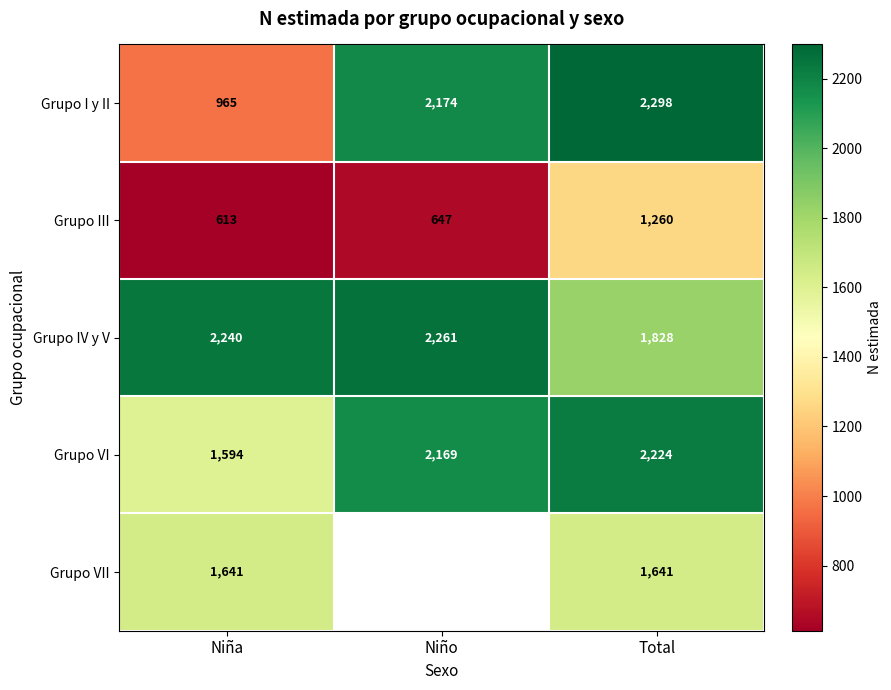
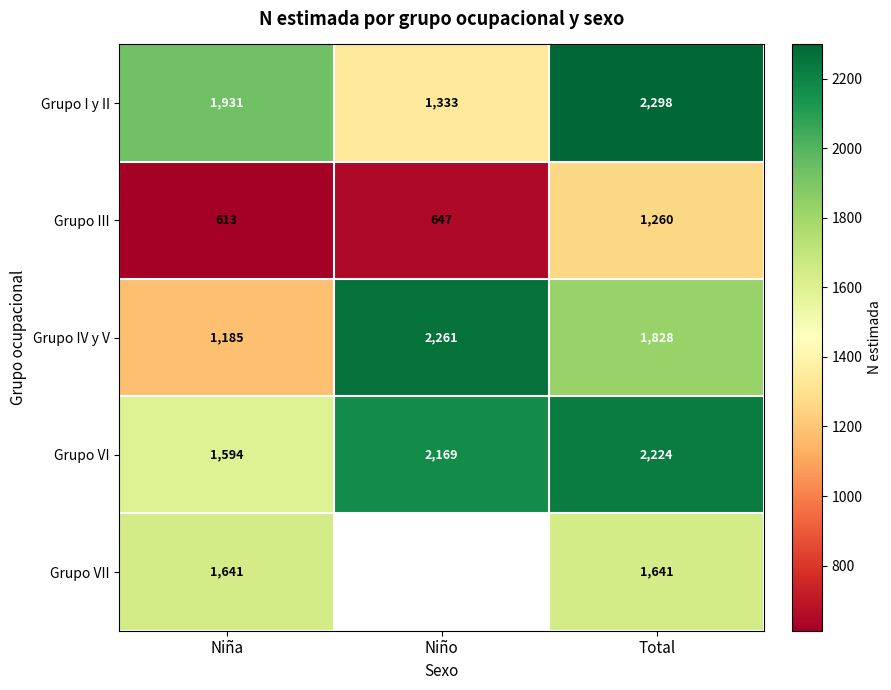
Grupo I y II, Niña: 965 -> 1,931
Grupo I y II, Niño: 2,174 -> 1,333
Grupo IV y V, Niña: 2,240 -> 1,185
